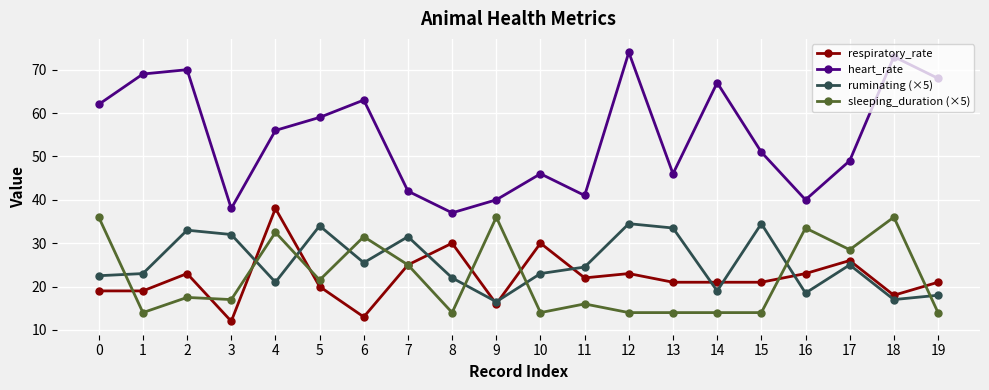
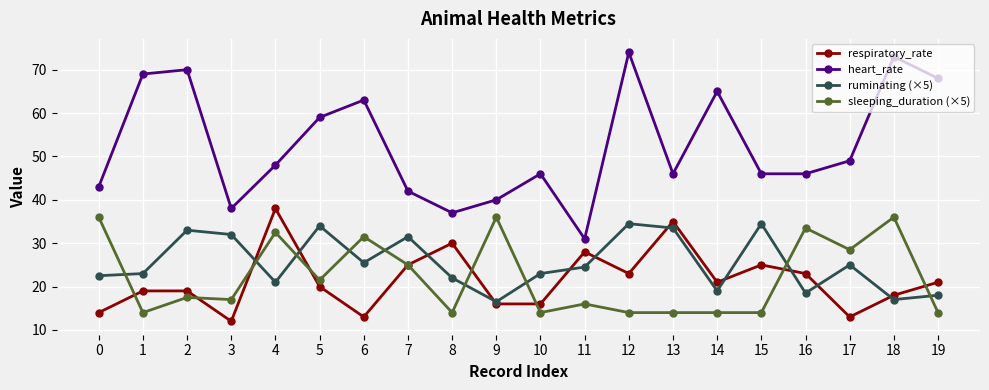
respiratory_rate, 0: 19 -> 14
heart_rate, 0: 62 -> 43
respiratory_rate, 2: 23 -> 19
heart_rate, 4: 56 -> 48
respiratory_rate, 10: 30 -> 16
respiratory_rate, 11: 22 -> 28
heart_rate, 11: 41 -> 31
respiratory_rate, 13: 21 -> 35
heart_rate, 14: 67 -> 65
respiratory_rate, 15: 21 -> 25
heart_rate, 15: 51 -> 46
heart_rate, 16: 40 -> 46
respiratory_rate, 17: 26 -> 13
